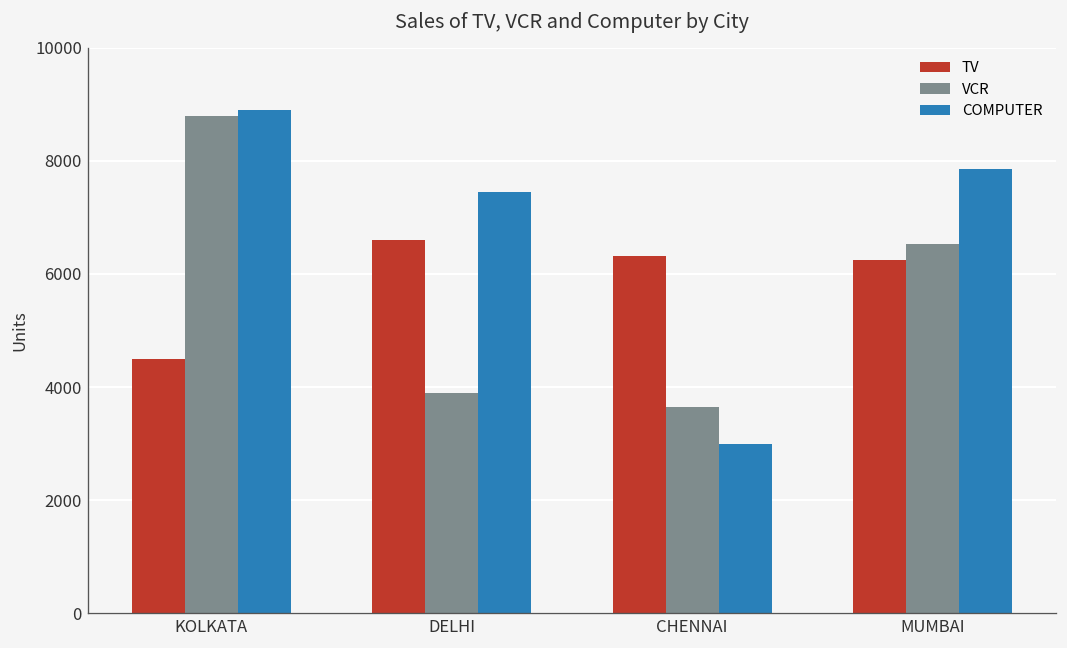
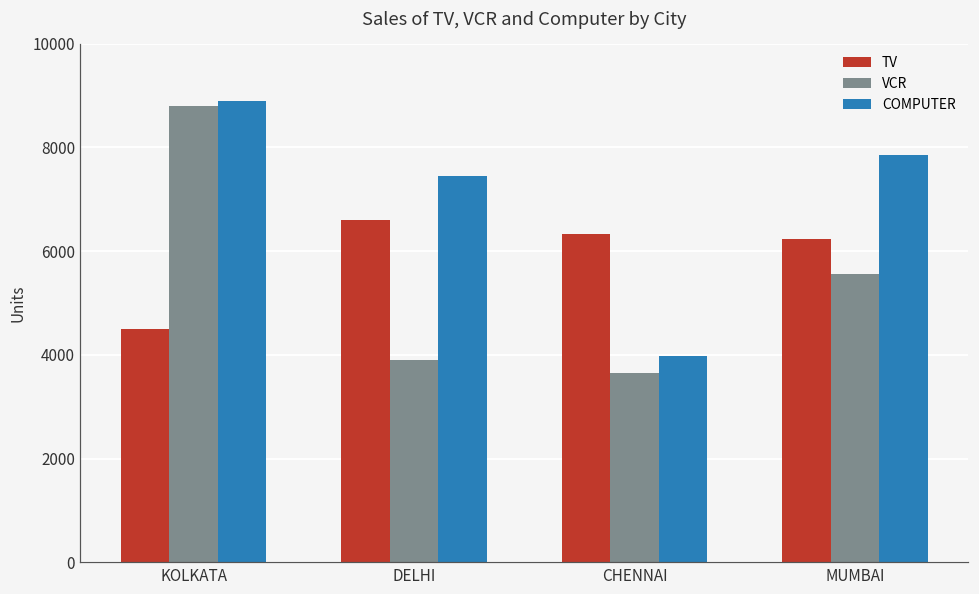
COMPUTER, CHENNAI: 3000 -> 4000
VCR, MUMBAI: 6500 -> 5600
